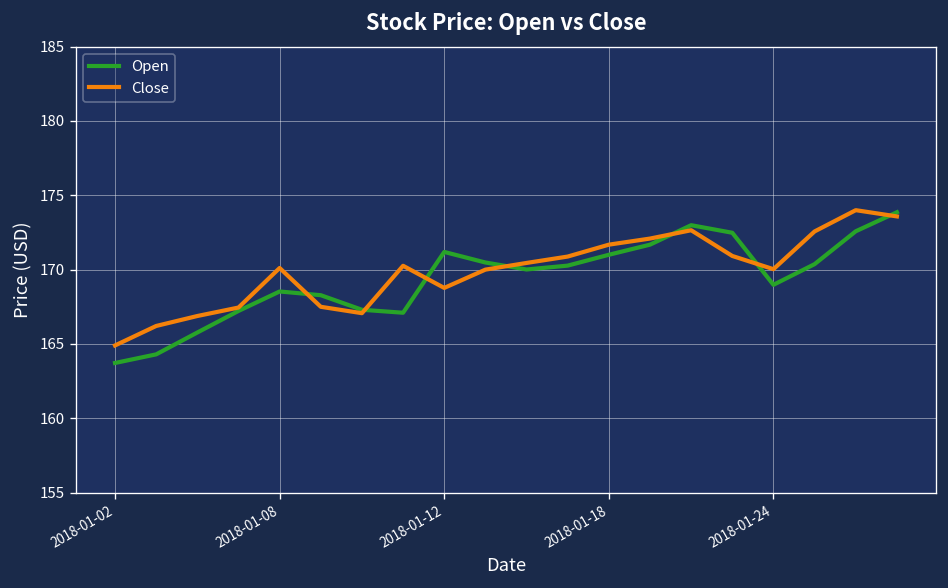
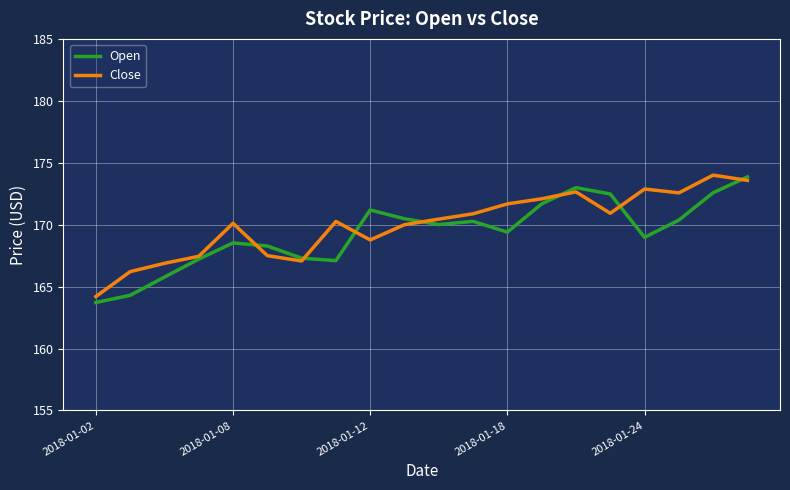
Close, 2018-01-02: 164.9 -> 164.2
Open, 2018-01-18: 171.0 -> 169.4
Close, 2018-01-24: 170.0 -> 172.9
